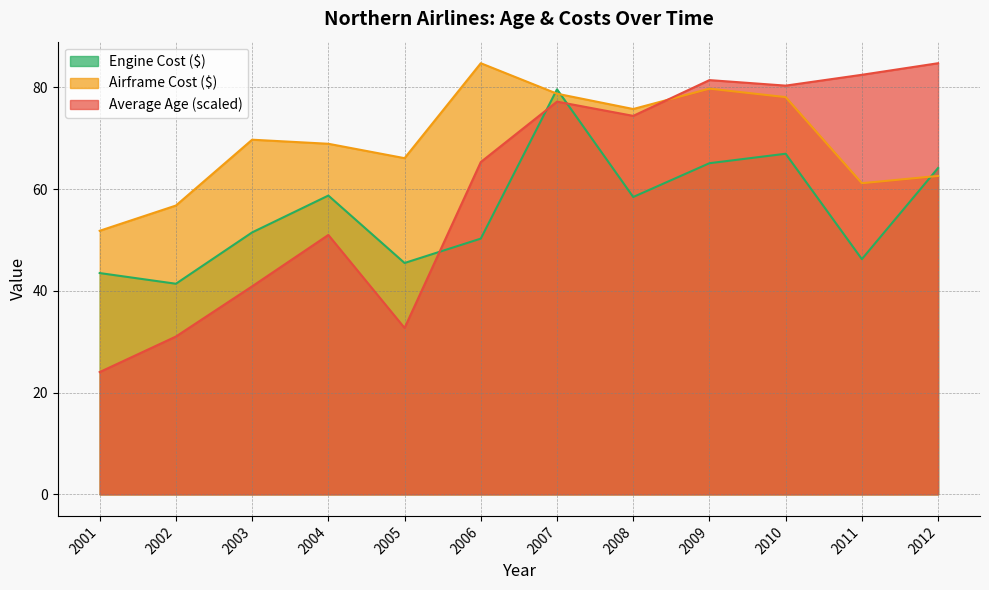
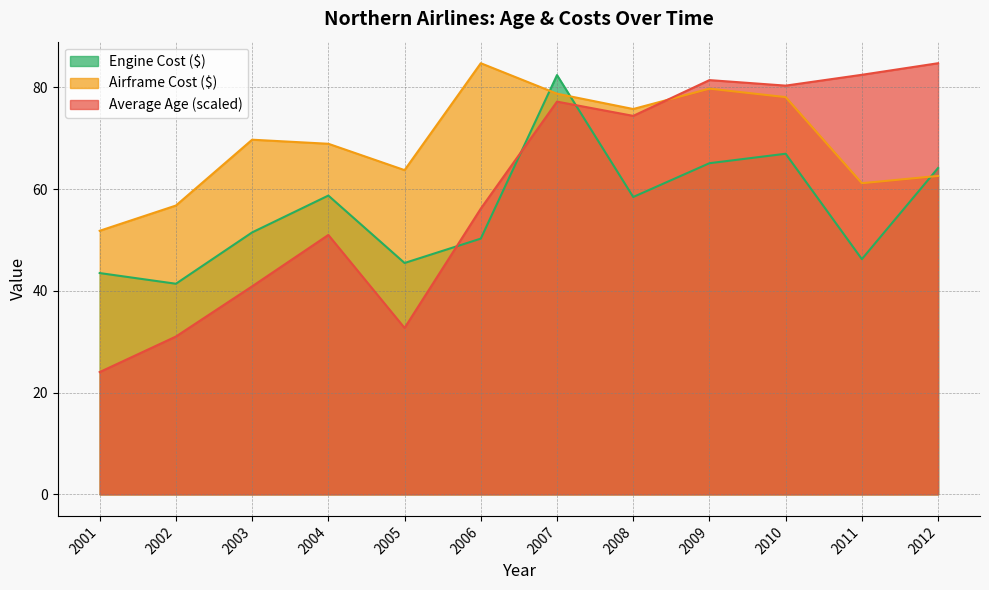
Airframe Cost ($), 2005: 66 -> 64
Average Age (scaled), 2006: 65 -> 56
Engine Cost ($), 2007: 80 -> 82
